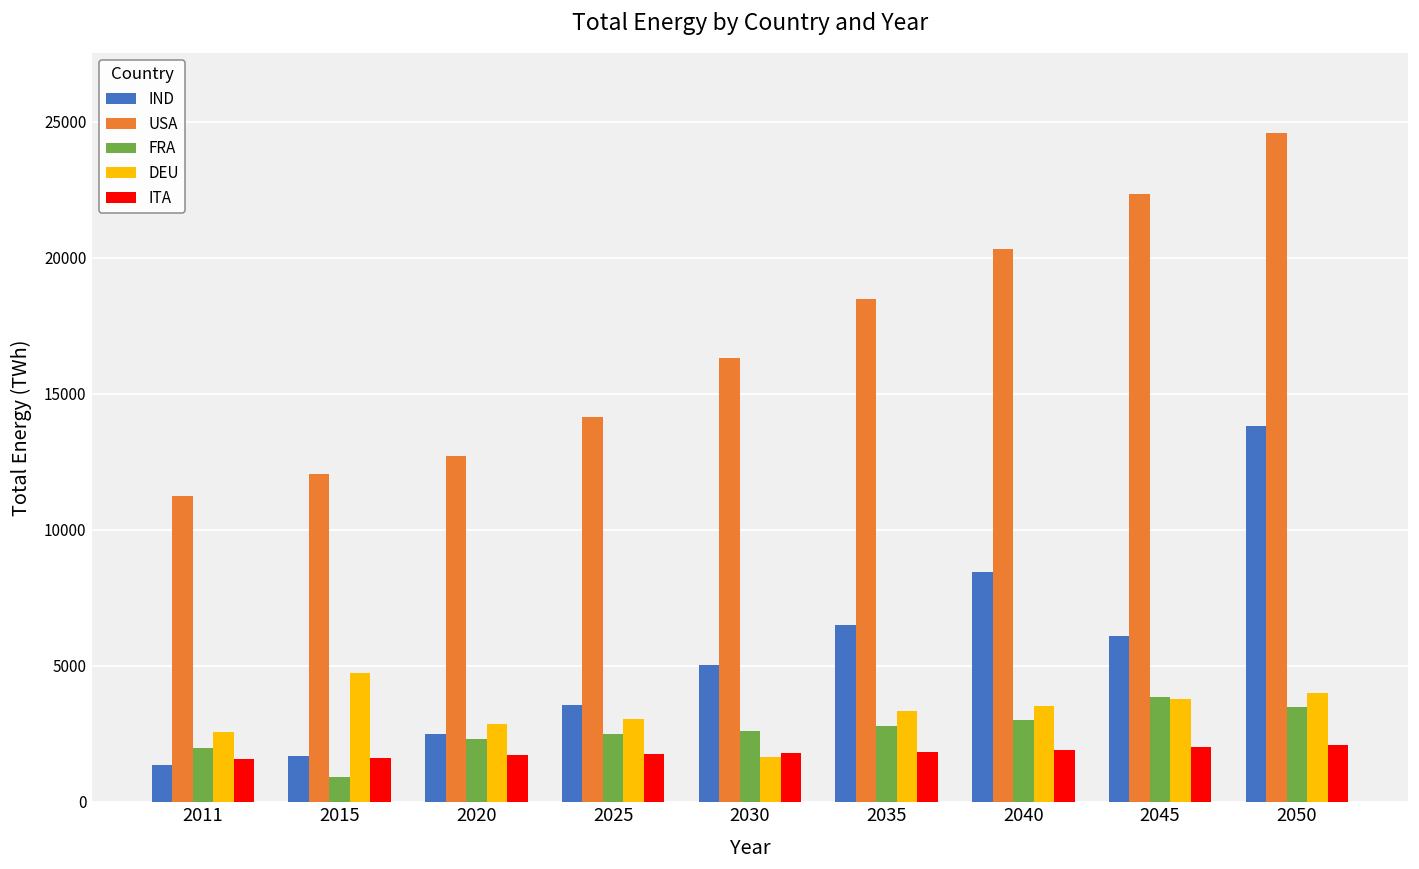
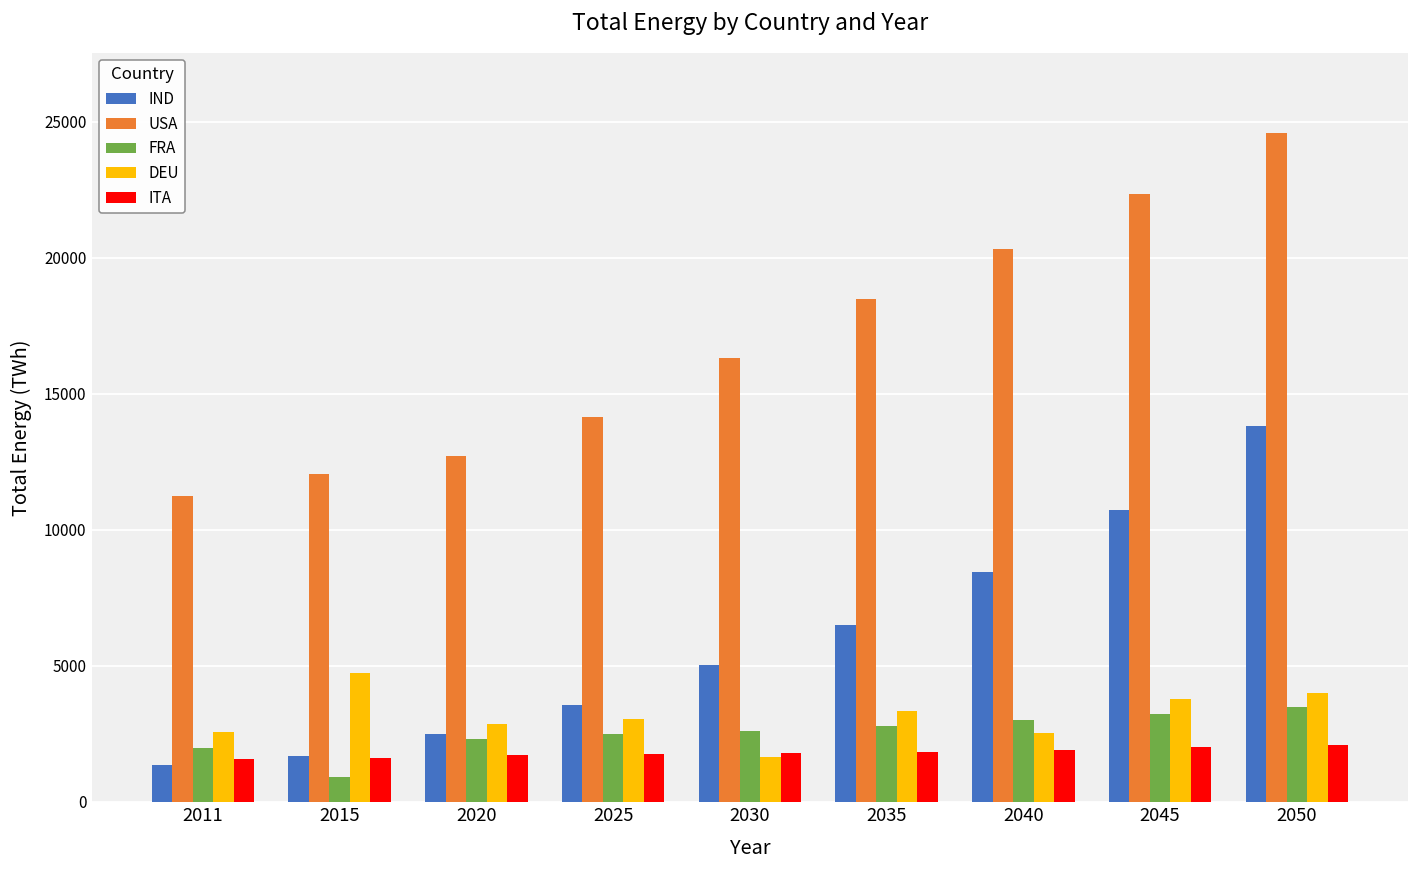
DEU, 2040: 3500 -> 2500
IND, 2045: 6100 -> 10700
FRA, 2045: 3800 -> 3200
